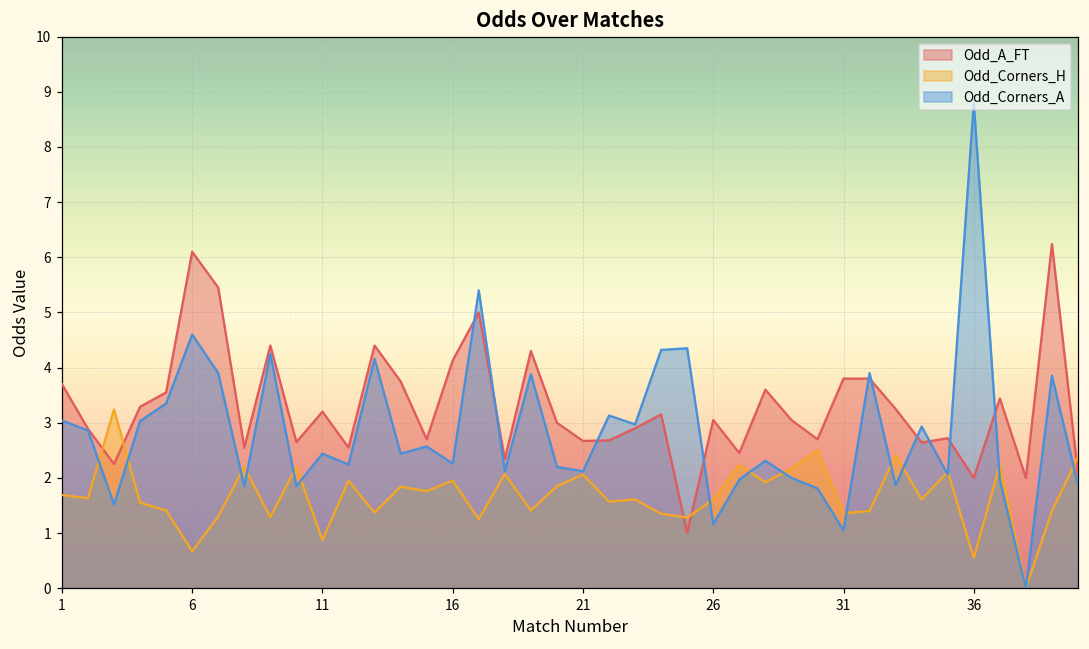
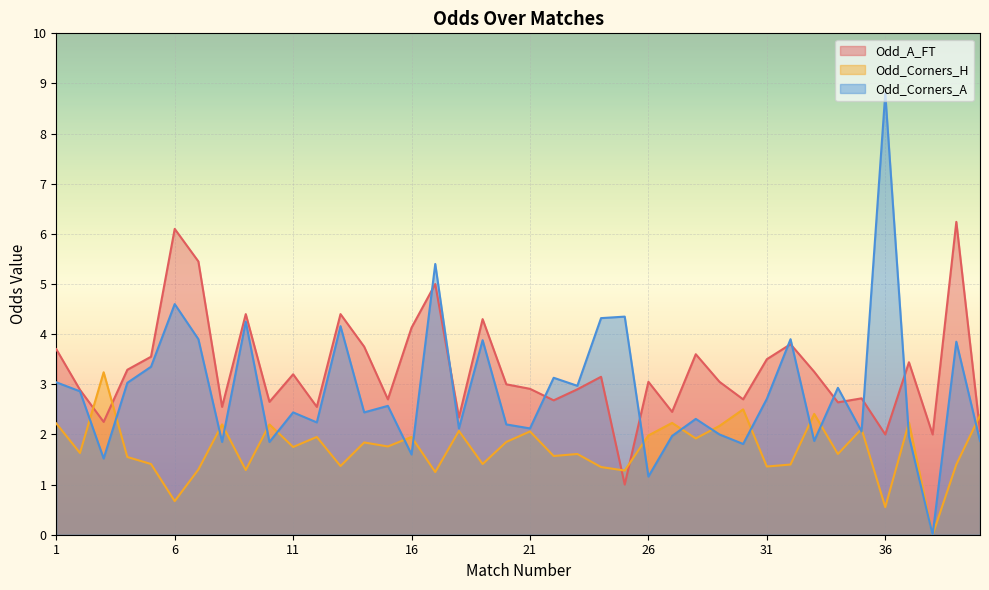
Odd_Corners_H, 1: 1.7 -> 2.2
Odd_Corners_H, 11: 0.9 -> 1.8
Odd_Corners_A, 16: 2.3 -> 1.6
Odd_A_FT, 21: 2.7 -> 2.9
Odd_Corners_H, 26: 1.6 -> 2.0
Odd_A_FT, 31: 3.8 -> 3.5
Odd_Corners_A, 31: 1.1 -> 2.7
